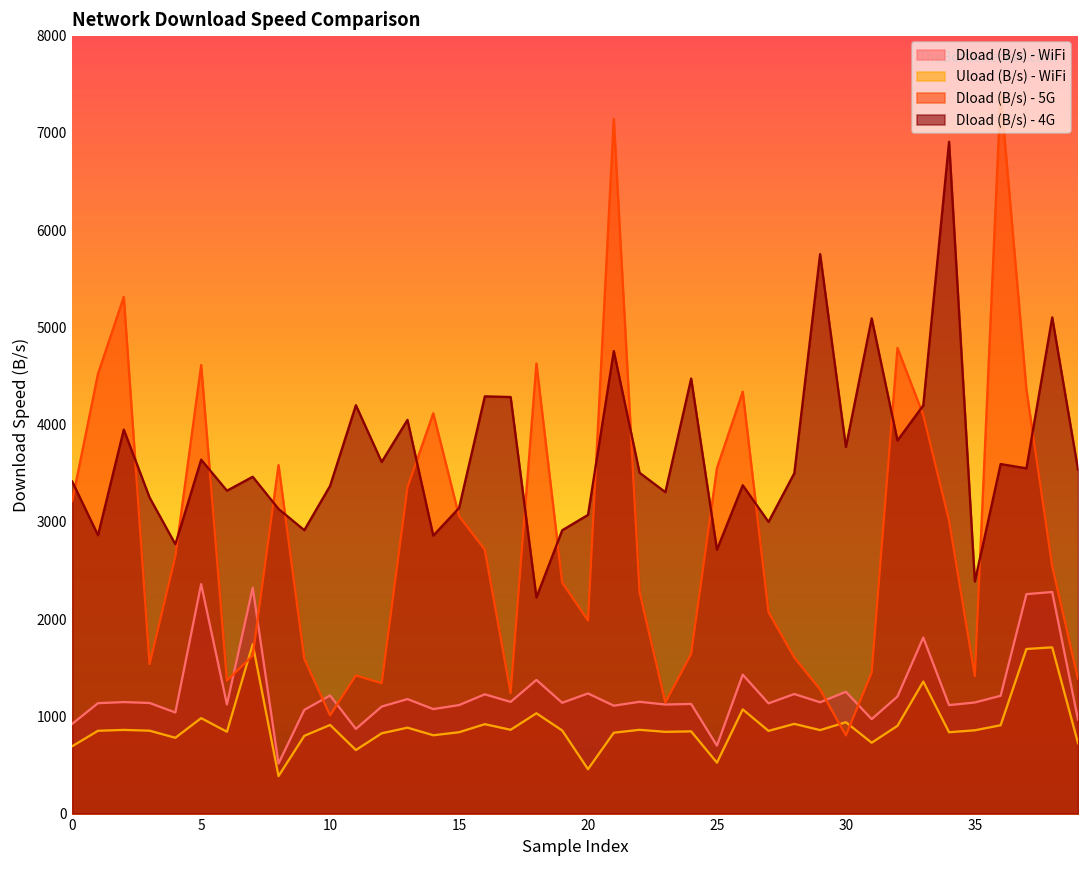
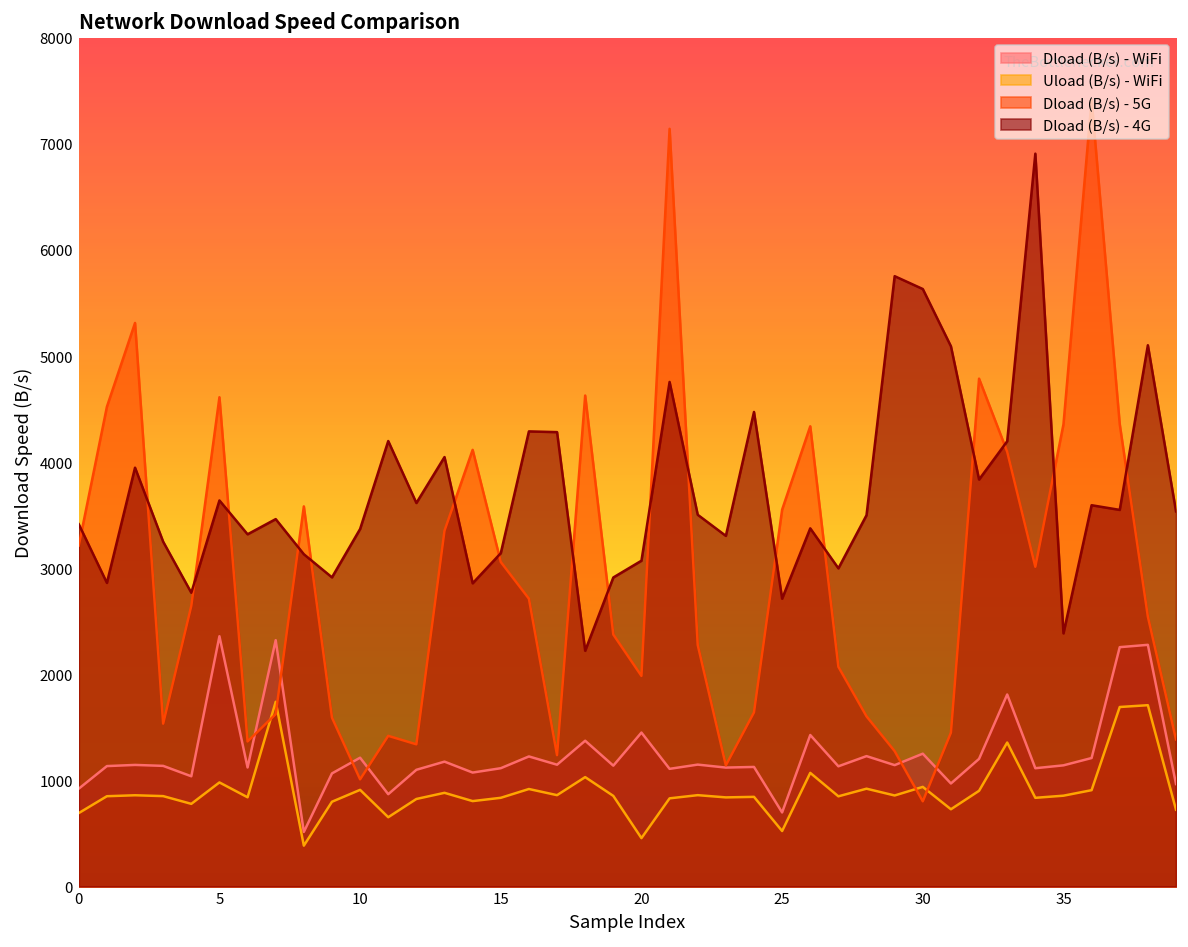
Dload (B/s) - WiFi, 20: 1200 -> 1500
Dload (B/s) - 4G, 30: 3800 -> 5600
Dload (B/s) - 5G, 35: 1400 -> 4400
